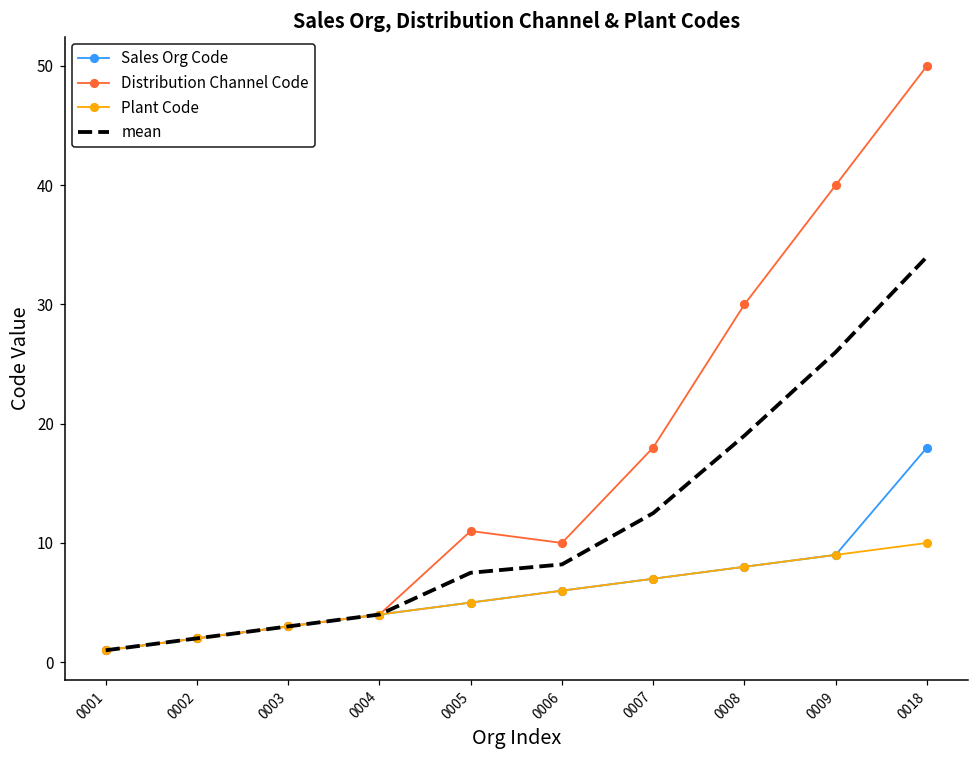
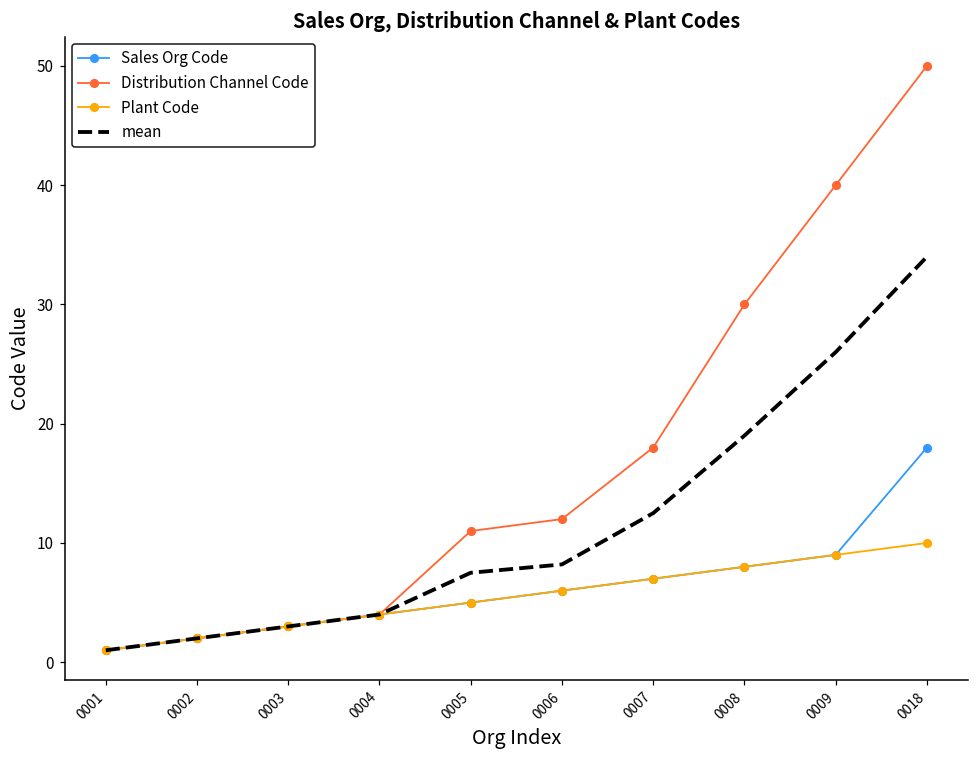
Distribution Channel Code, 0006: 10 -> 12
